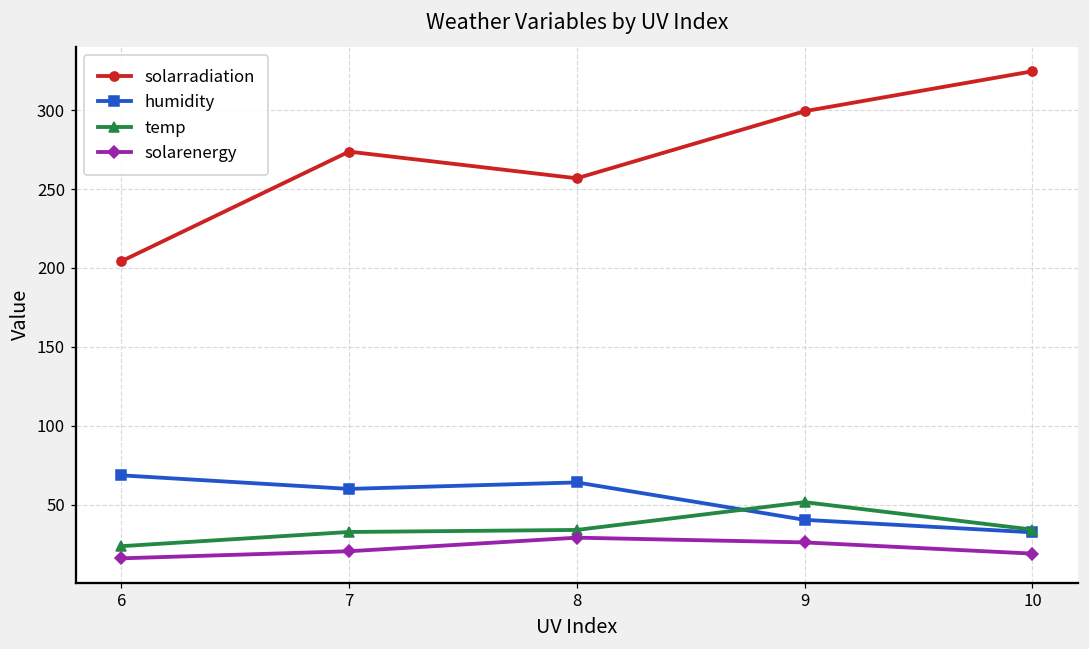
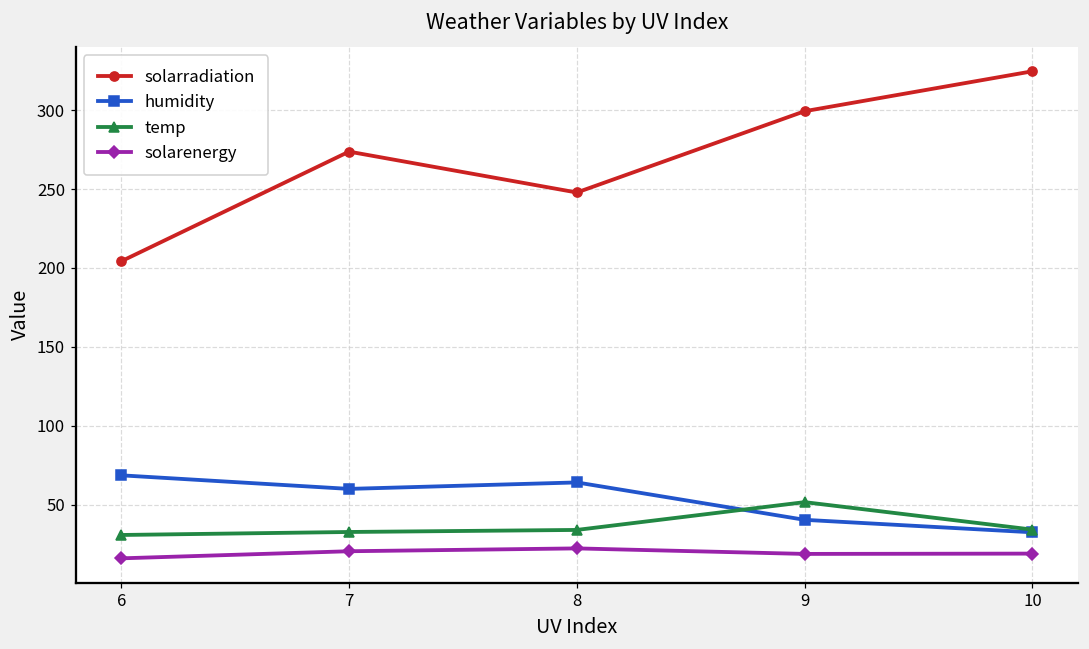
temp, 6: 24 -> 31
solarradiation, 8: 257 -> 248
solarenergy, 8: 29 -> 22
solarenergy, 9: 26 -> 19
